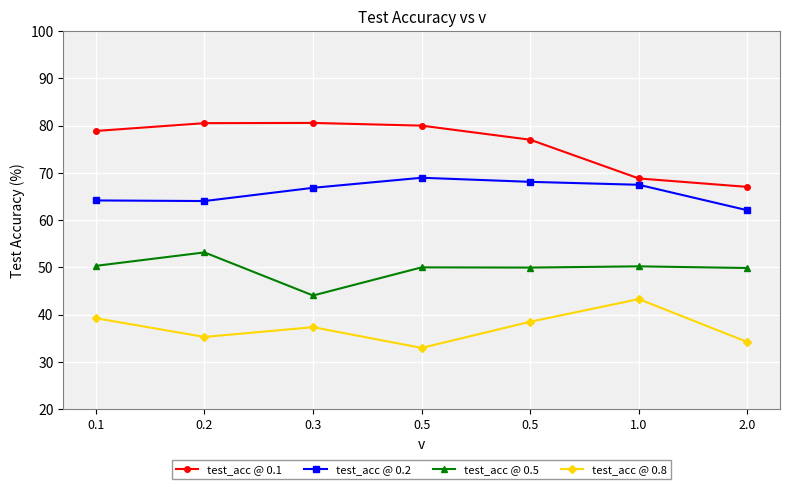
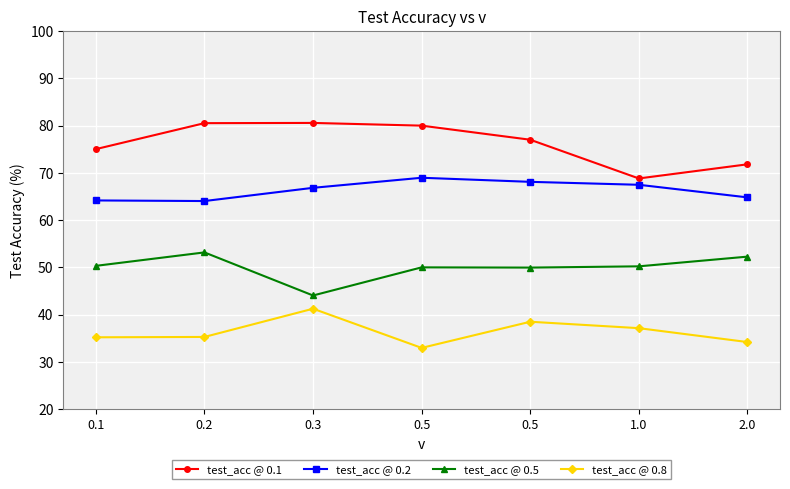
test_acc @ 0.1, 0.1: 79 -> 75
test_acc @ 0.8, 0.1: 39 -> 35
test_acc @ 0.8, 0.3: 37 -> 41
test_acc @ 0.8, 1.0: 43 -> 37
test_acc @ 0.1, 2.0: 67 -> 72
test_acc @ 0.2, 2.0: 62 -> 65
test_acc @ 0.5, 2.0: 50 -> 52
